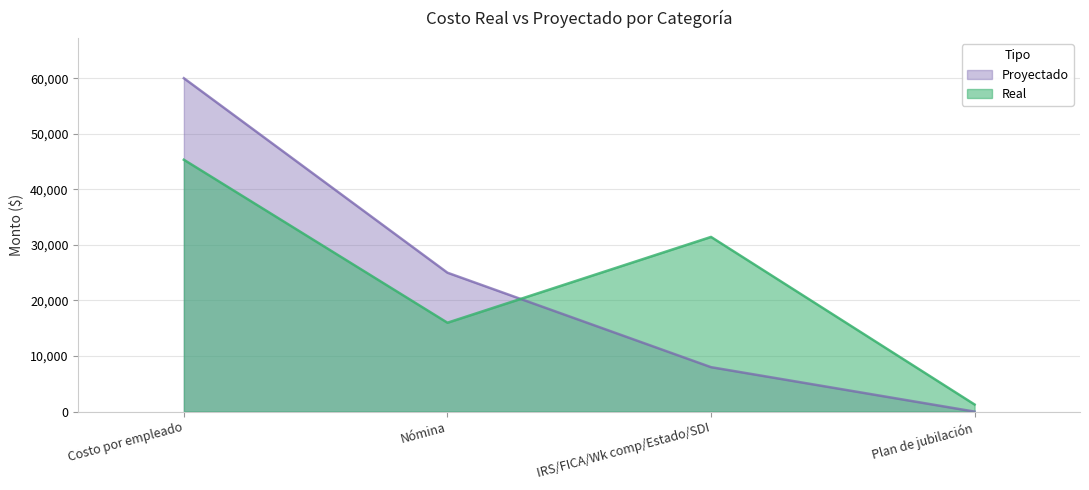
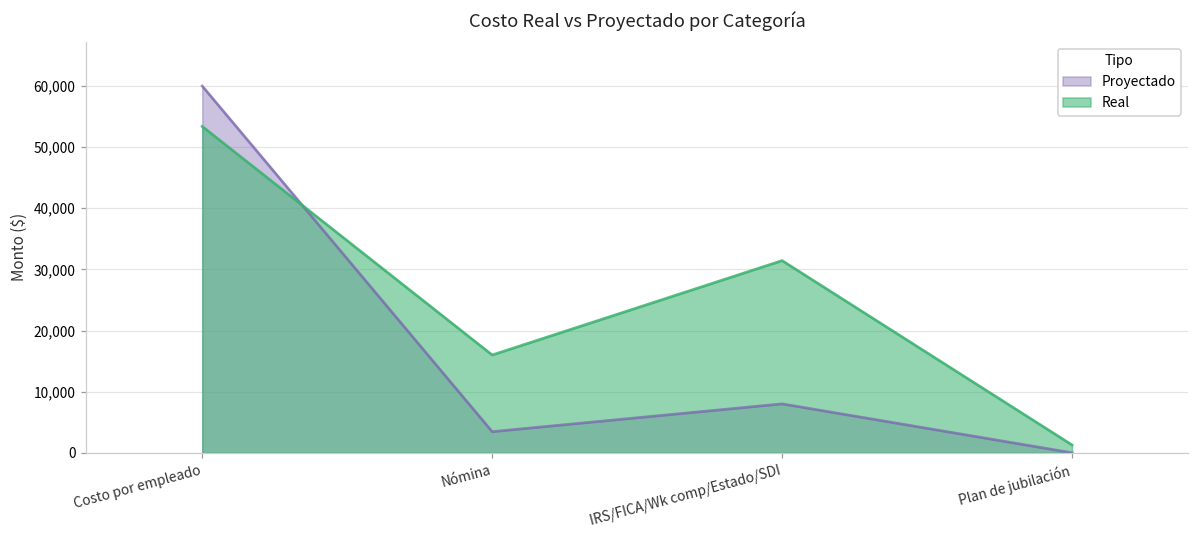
Real, Costo por empleado: 45,000 -> 53,000
Proyectado, Nómina: 25,000 -> 3,000
